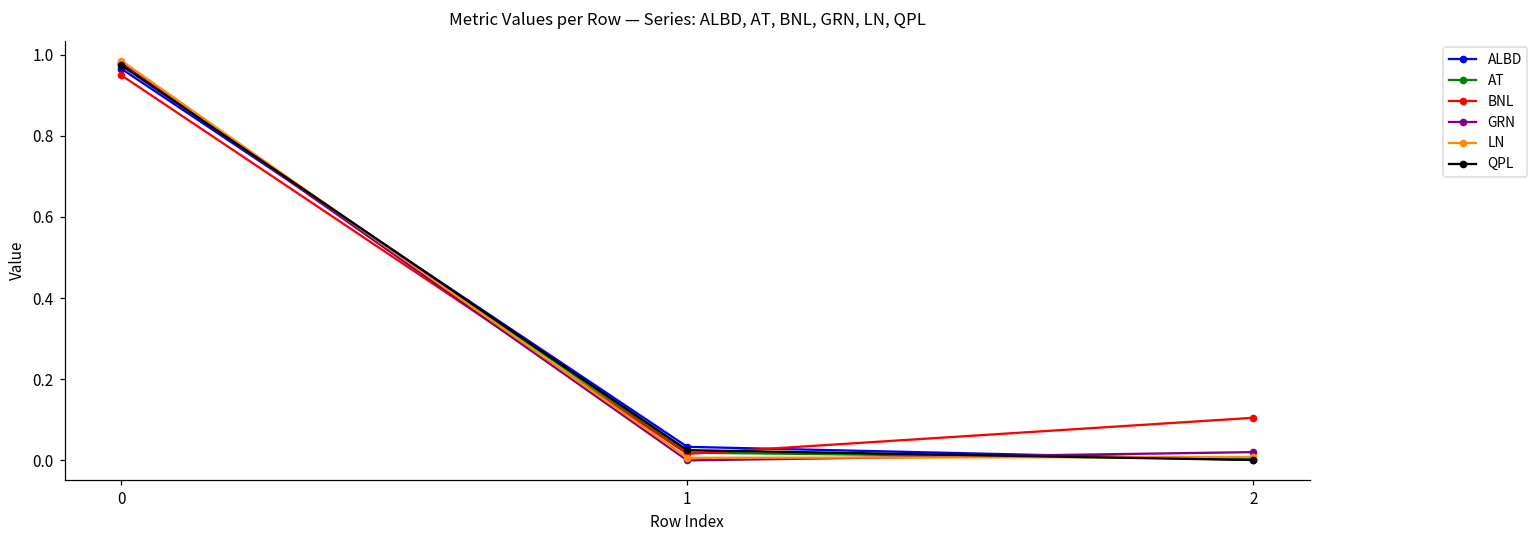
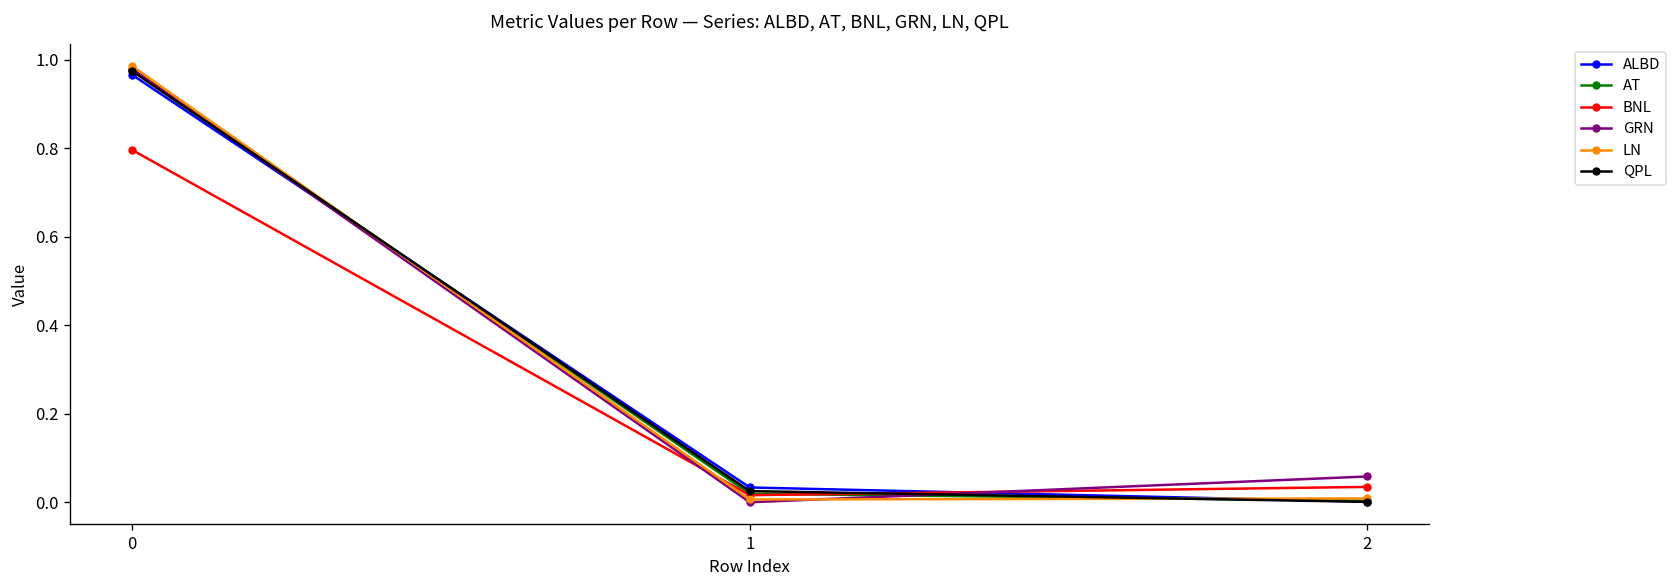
BNL, 0: 0.95 -> 0.80
BNL, 2: 0.11 -> 0.03
GRN, 2: 0.02 -> 0.06
